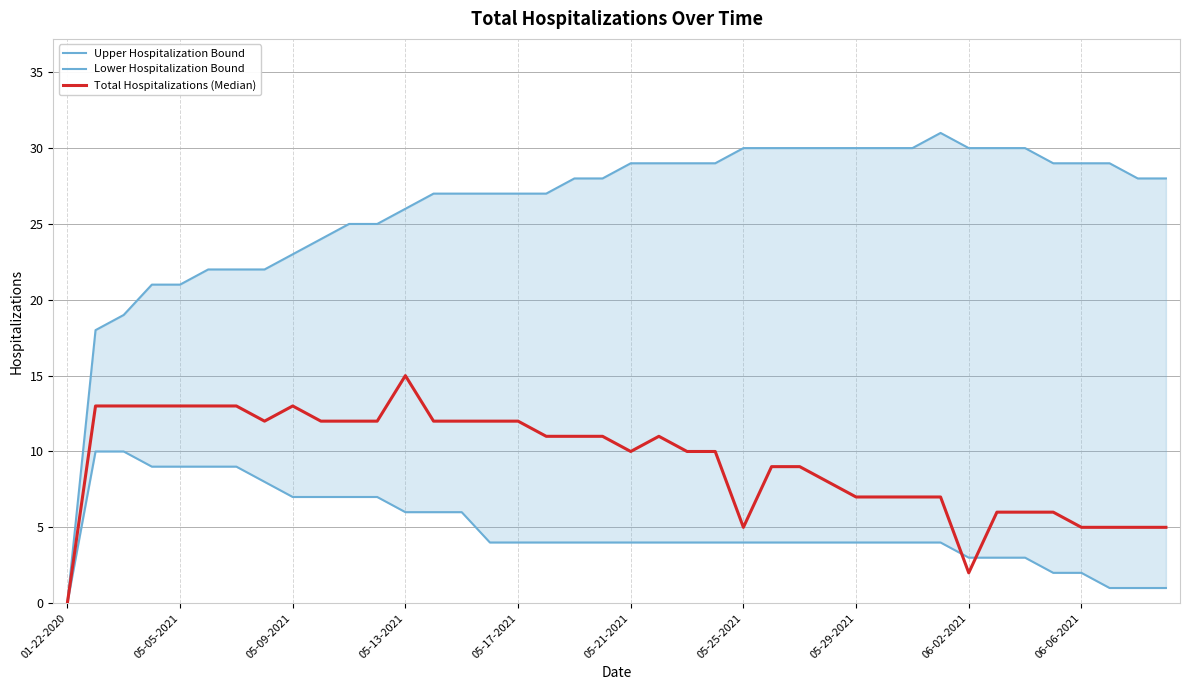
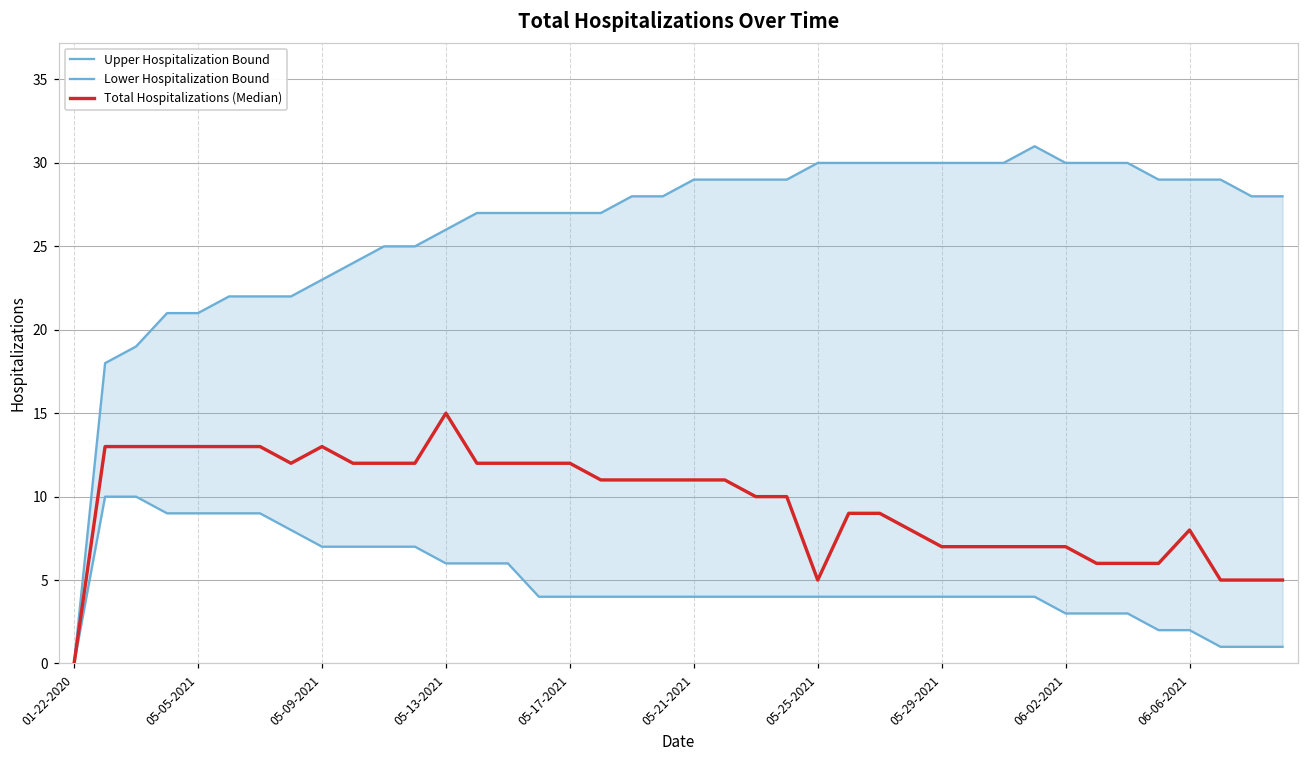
Total Hospitalizations (Median), 05-21-2021: 10 -> 11
Total Hospitalizations (Median), 06-02-2021: 2 -> 7
Total Hospitalizations (Median), 06-06-2021: 5 -> 8
